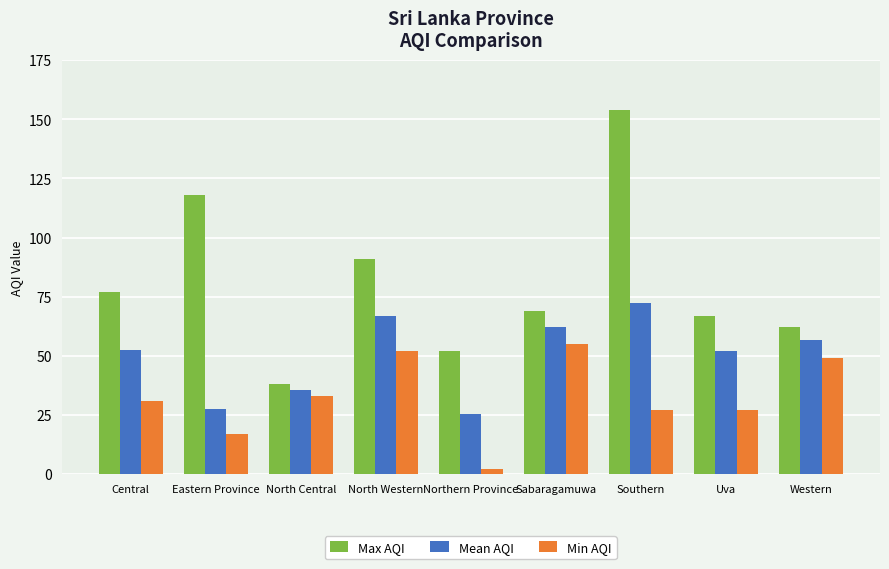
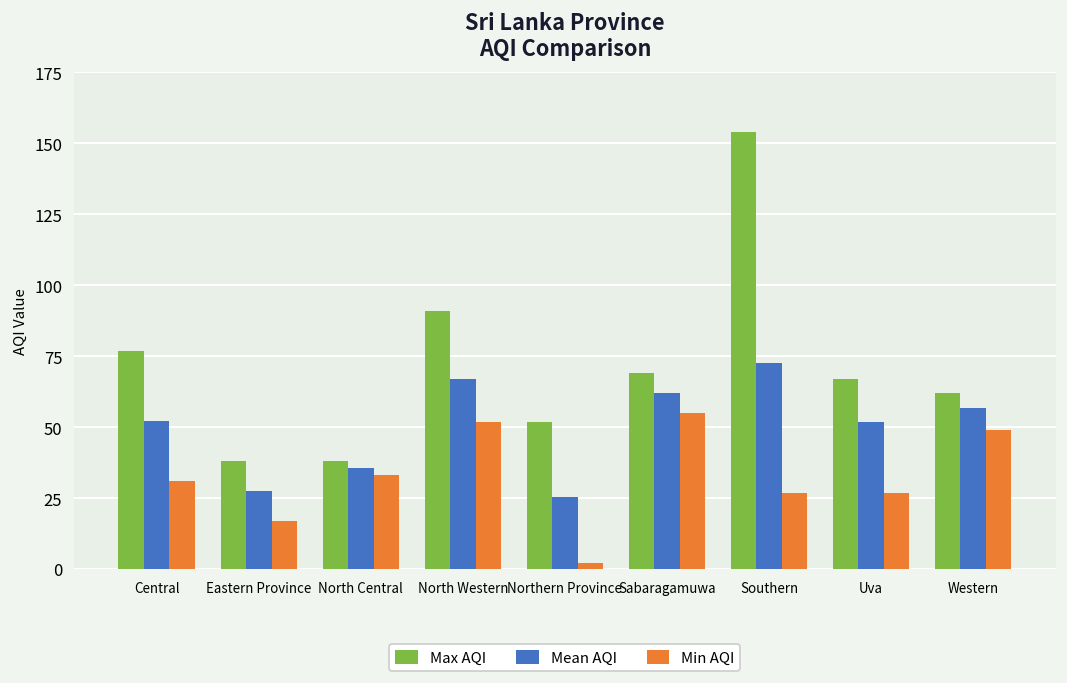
Max AQI, Eastern Province: 118 -> 38
